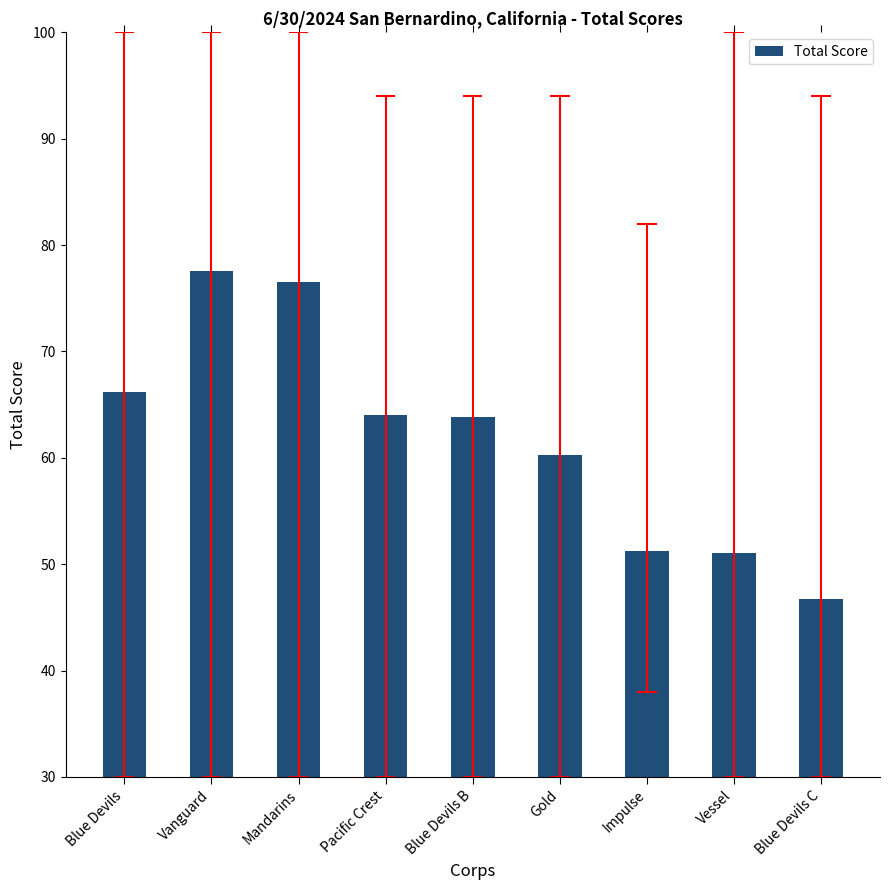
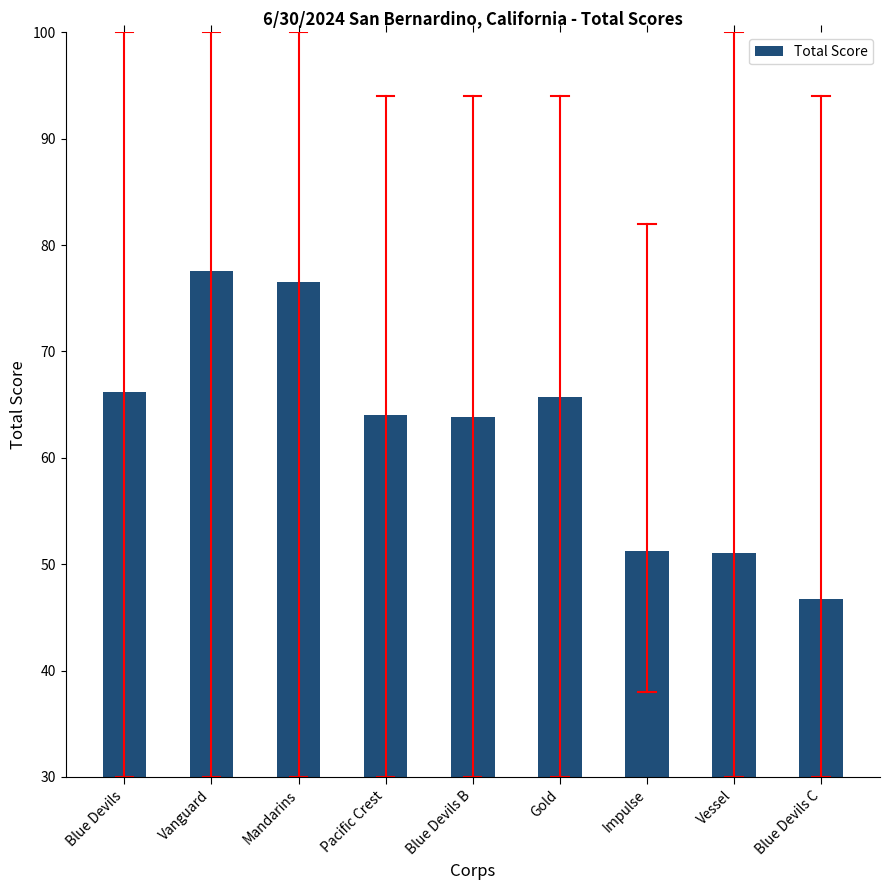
Total Score, Gold: 60.3 -> 65.7
